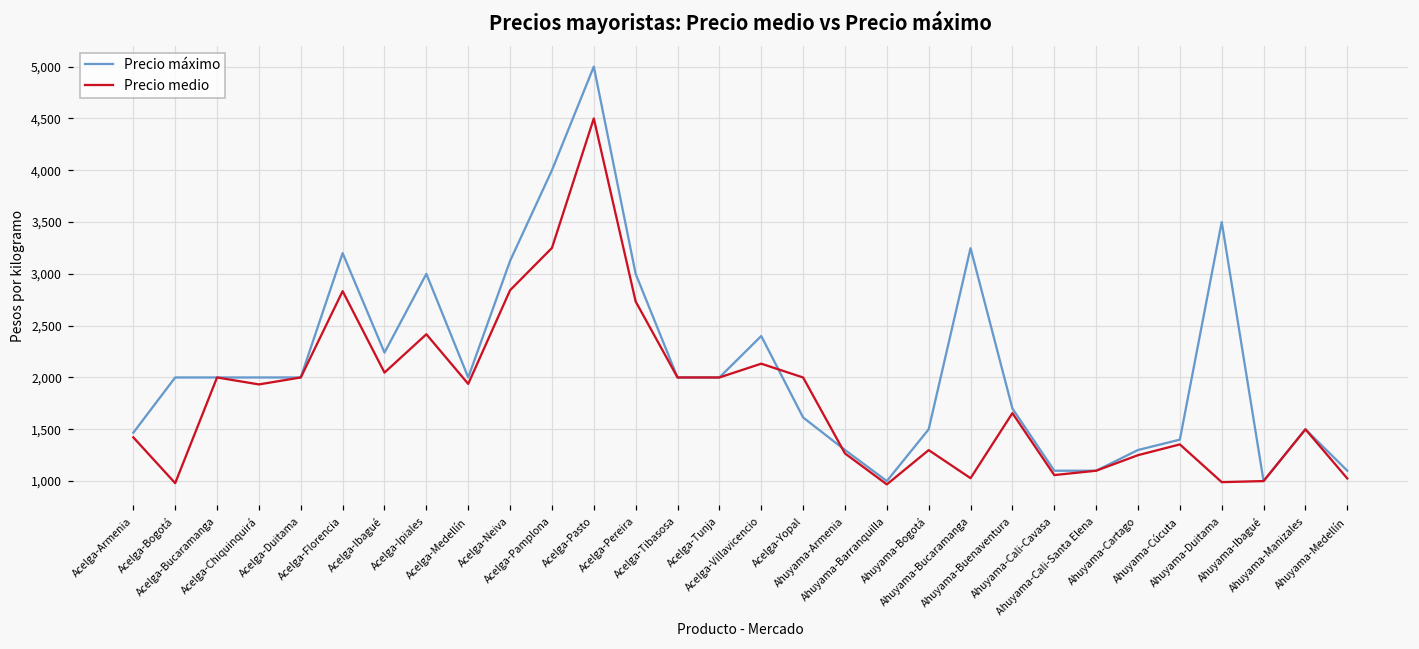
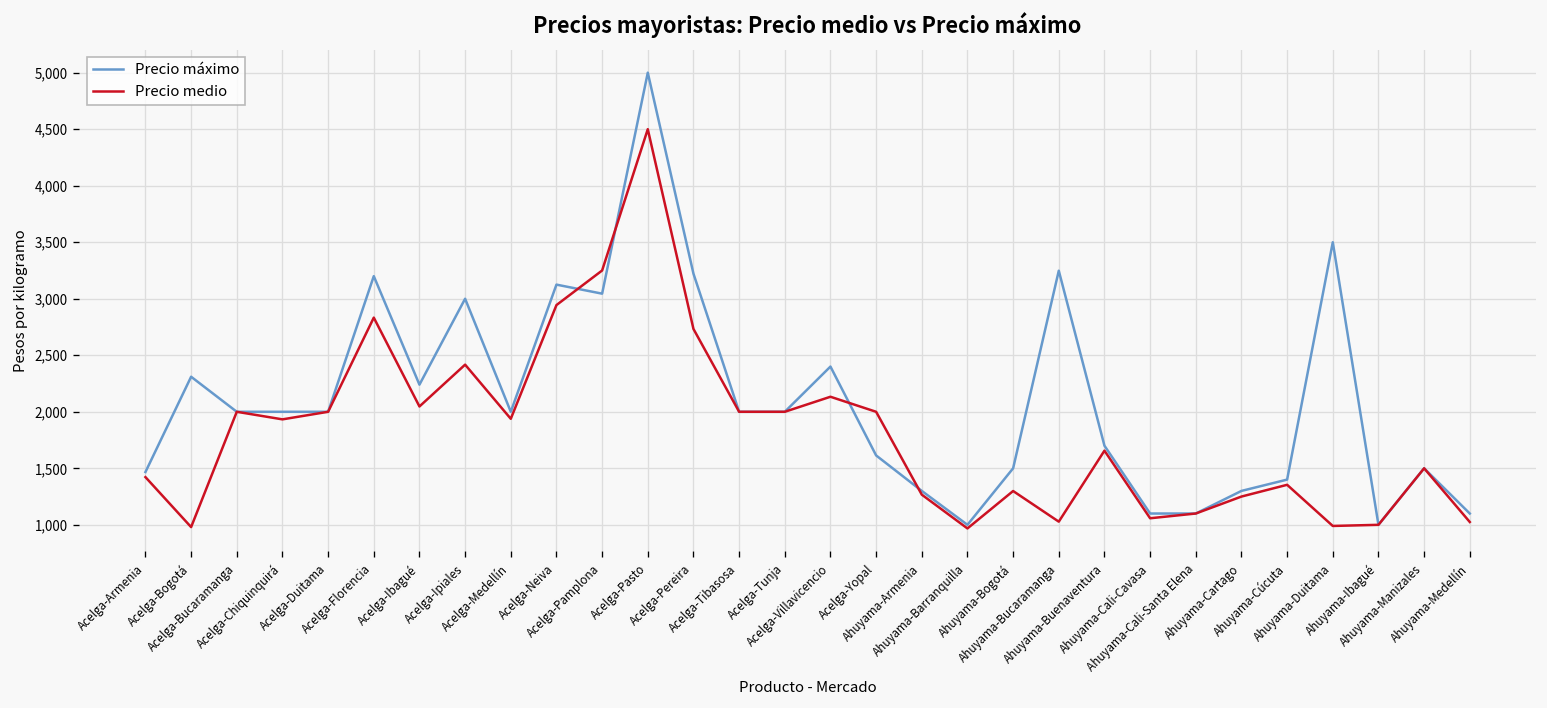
Precio máximo, Acelga-Bogotá: 2,000 -> 2,300
Precio medio, Acelga-Neiva: 2,800 -> 2,900
Precio máximo, Acelga-Pamplona: 4,000 -> 3,000
Precio máximo, Acelga-Pereira: 3,000 -> 3,200
